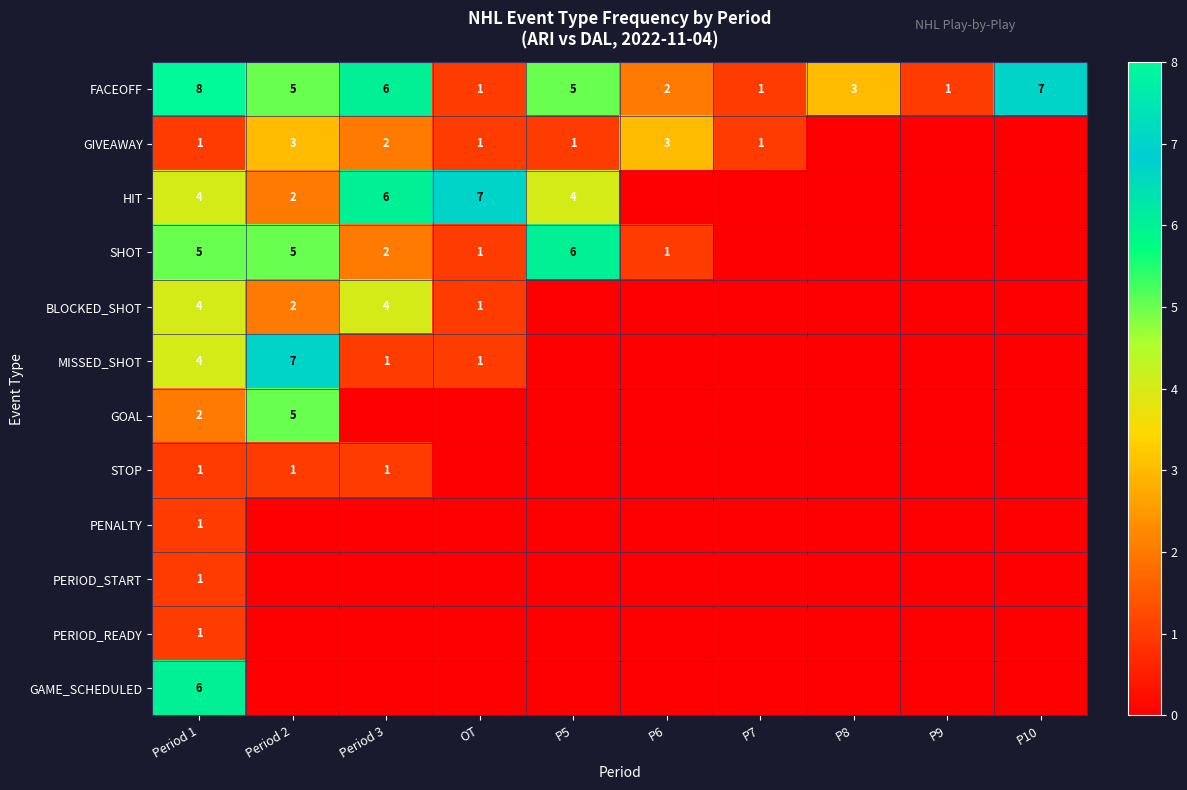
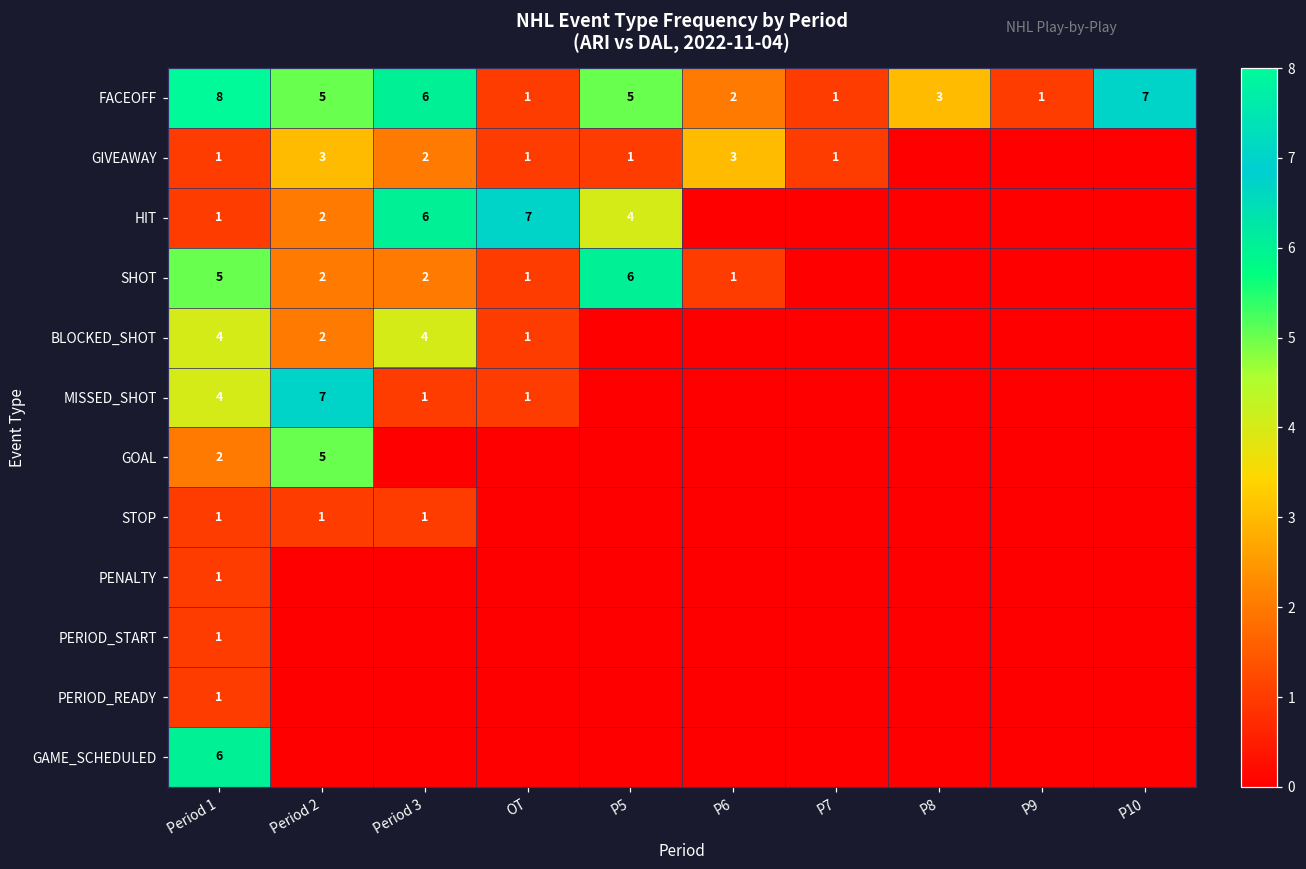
HIT, Period 1: 4 -> 1
SHOT, Period 2: 5 -> 2
